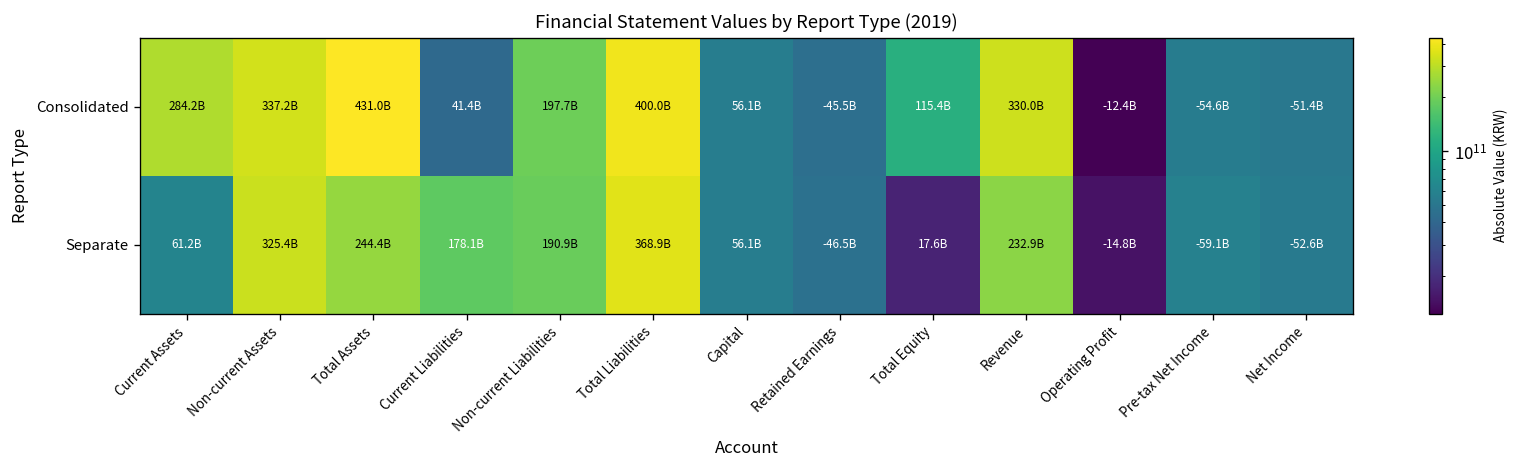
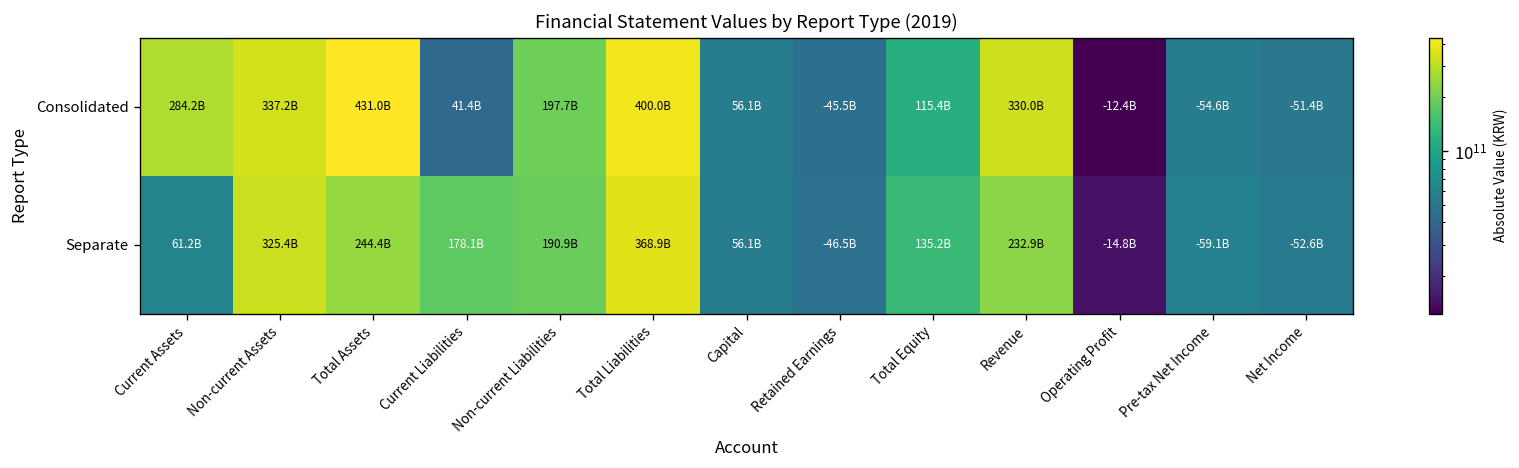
Separate, Total Equity: 17.6B -> 135.2B
